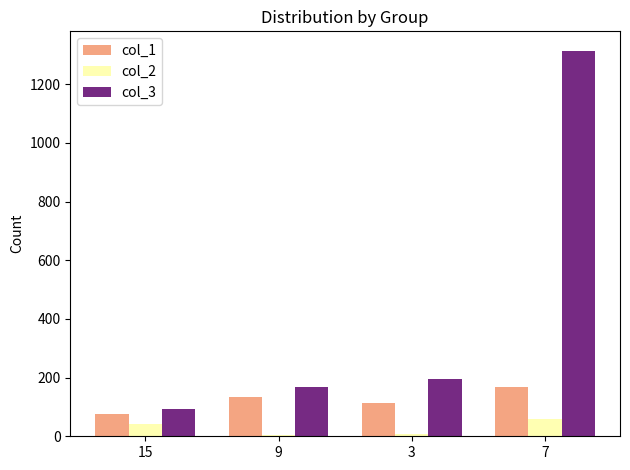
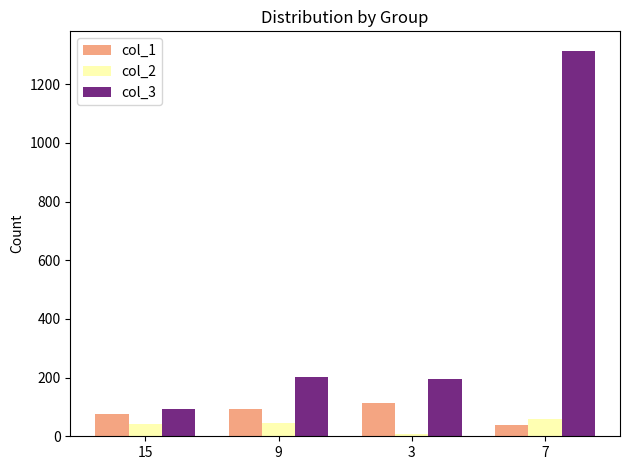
col_1, 9: 130 -> 90
col_2, 9: 10 -> 50
col_3, 9: 170 -> 200
col_1, 7: 170 -> 40
